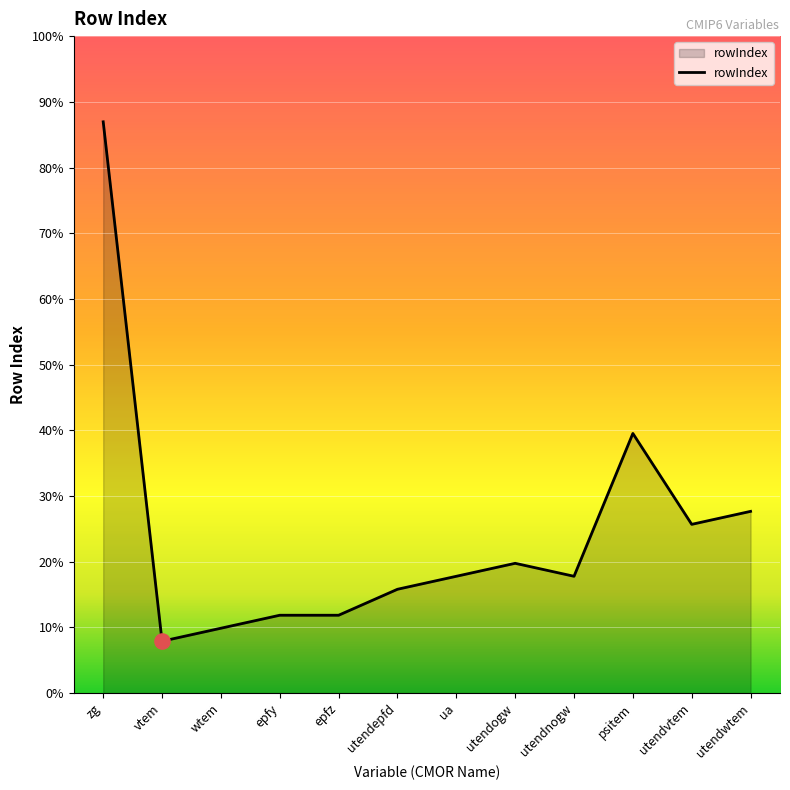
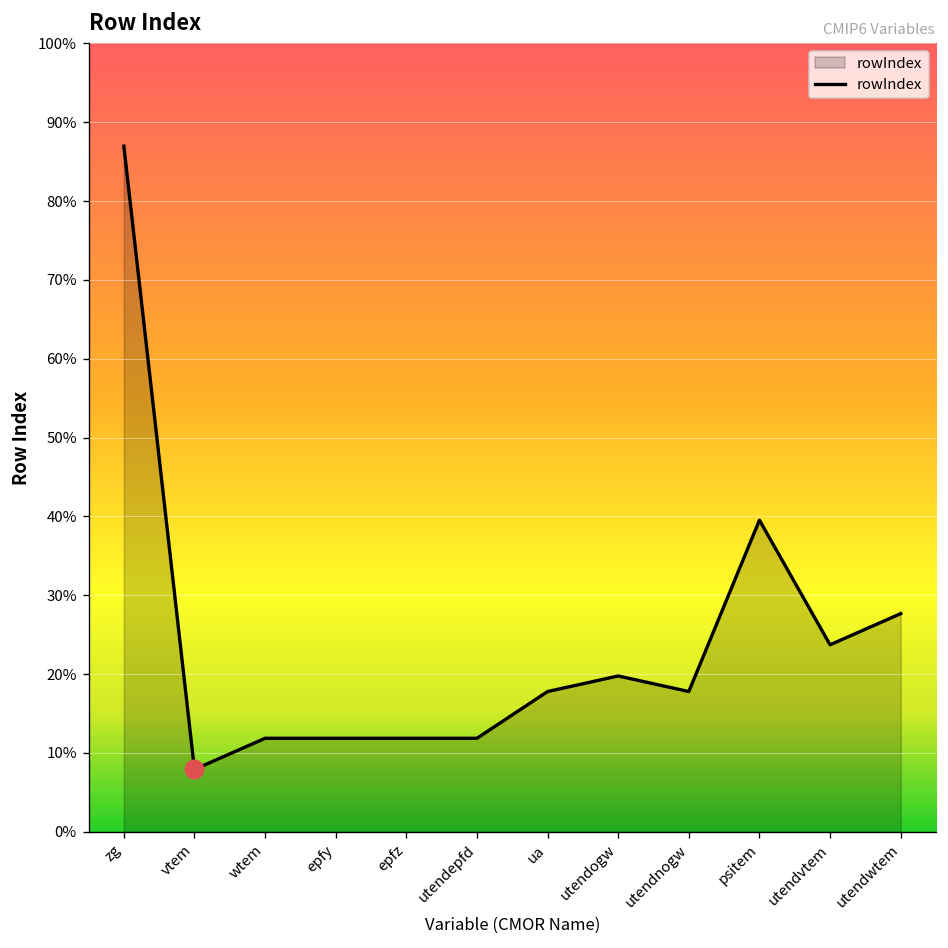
rowIndex, wtem: 10% -> 12%
rowIndex, utendepfd: 16% -> 12%
rowIndex, utendvtem: 26% -> 24%
